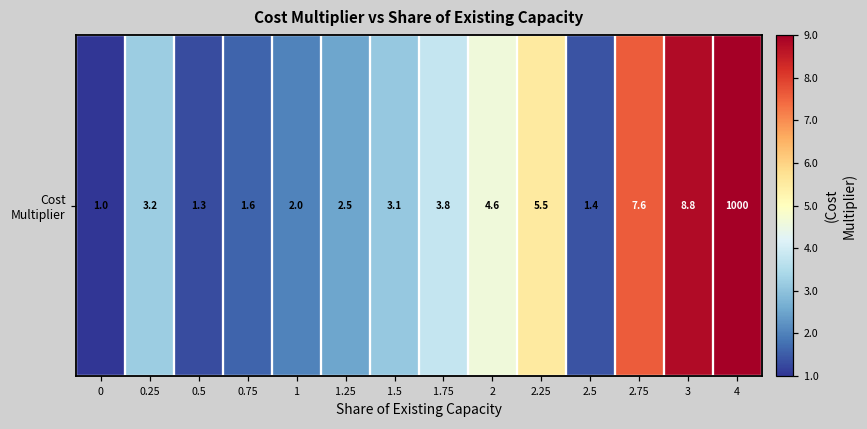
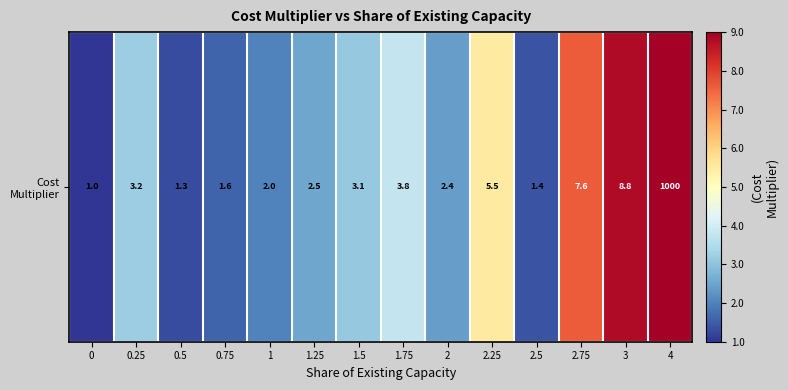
Cost Multiplier, 2: 4.6 -> 2.4
